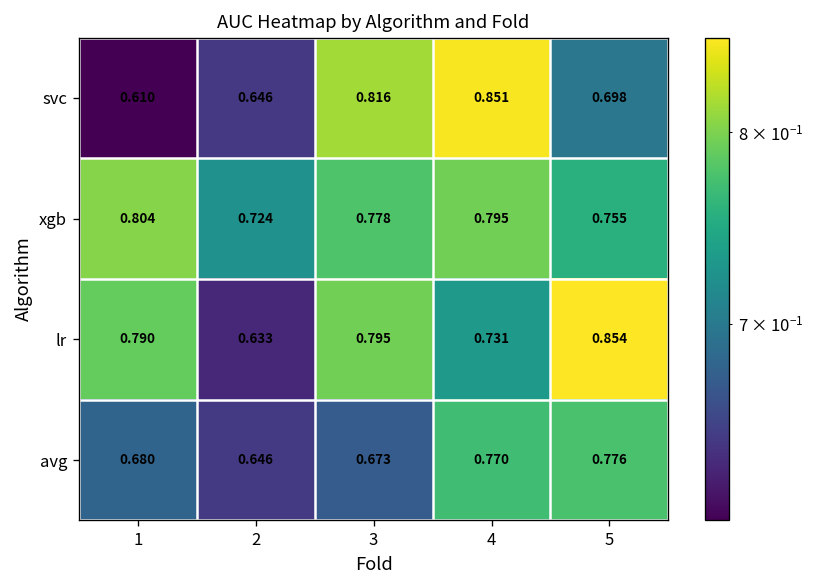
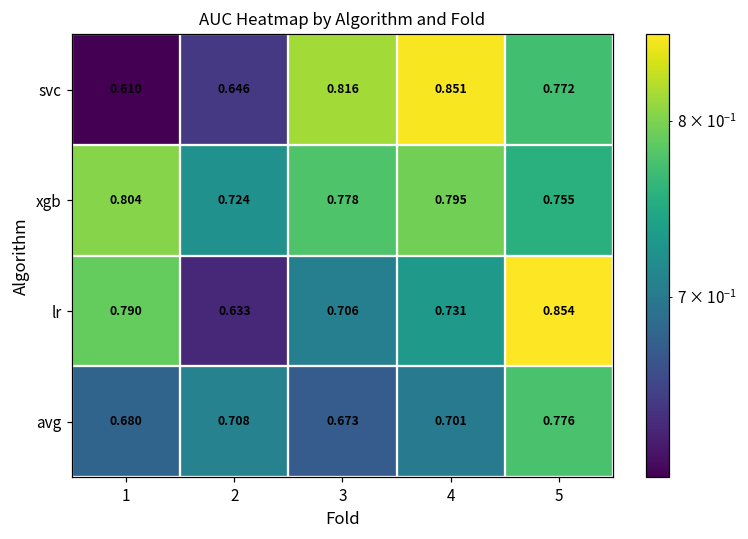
svc, 5: 0.698 -> 0.772
lr, 3: 0.795 -> 0.706
avg, 2: 0.646 -> 0.708
avg, 4: 0.770 -> 0.701
